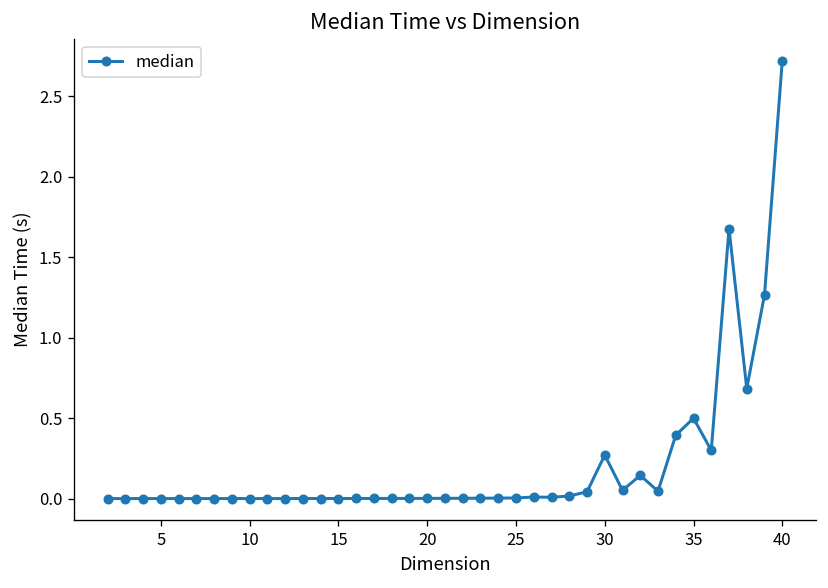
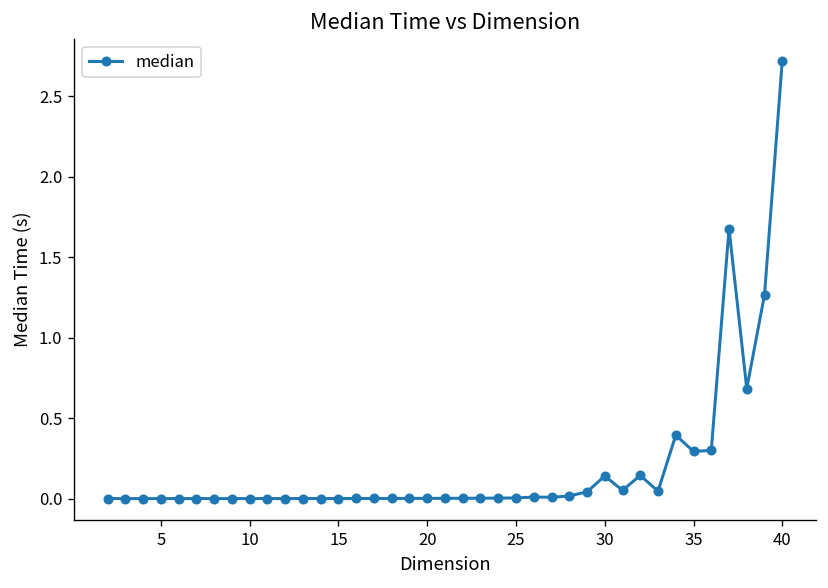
30: 0.27 -> 0.14
35: 0.50 -> 0.29
